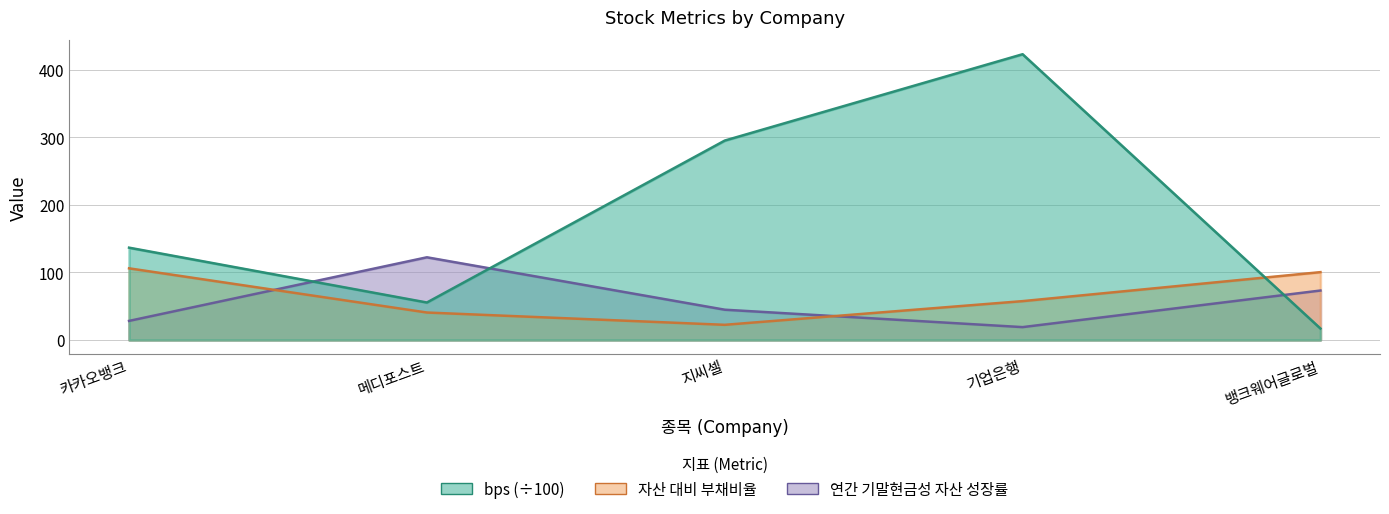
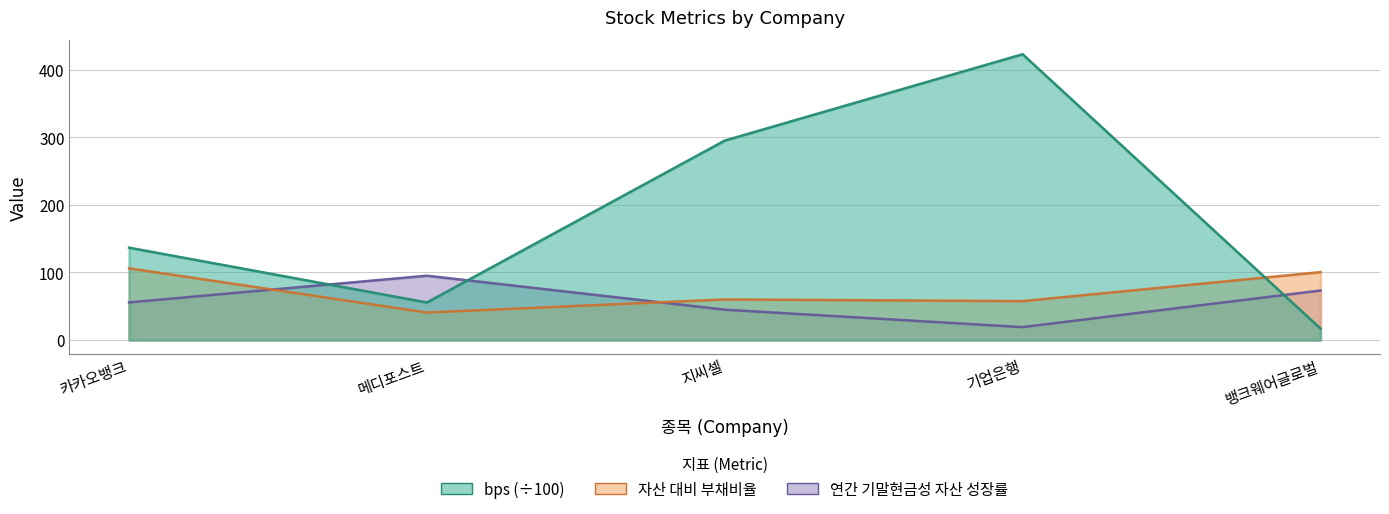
연간 기말현금성 자산 성장률, 카카오뱅크: 30 -> 60
연간 기말현금성 자산 성장률, 메디포스트: 120 -> 100
자산 대비 부채비율, 지씨셀: 20 -> 60
